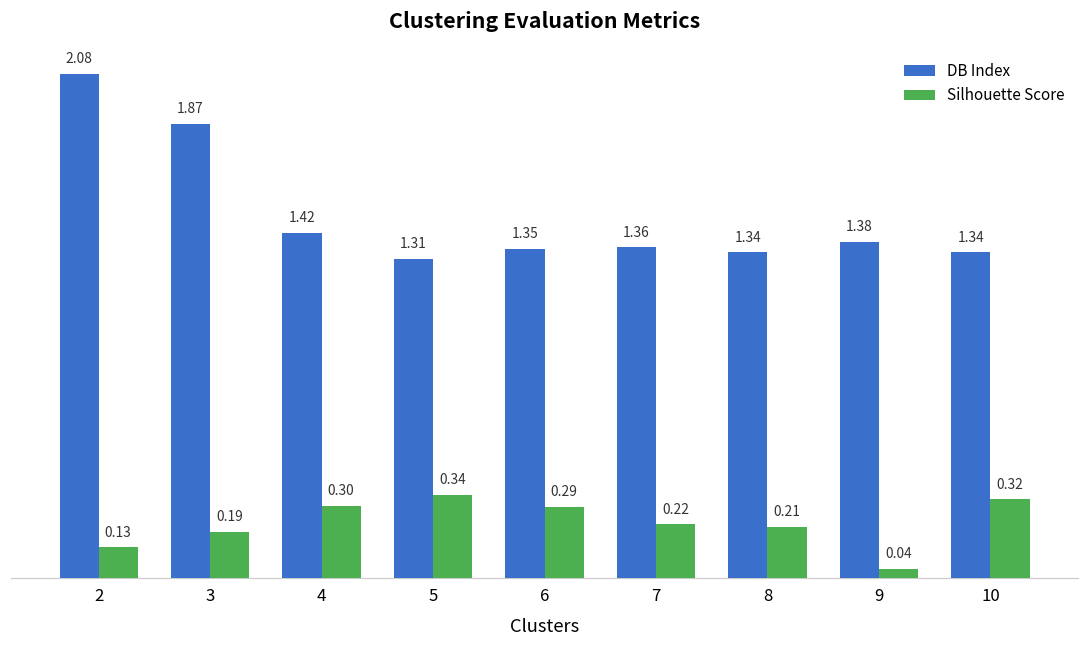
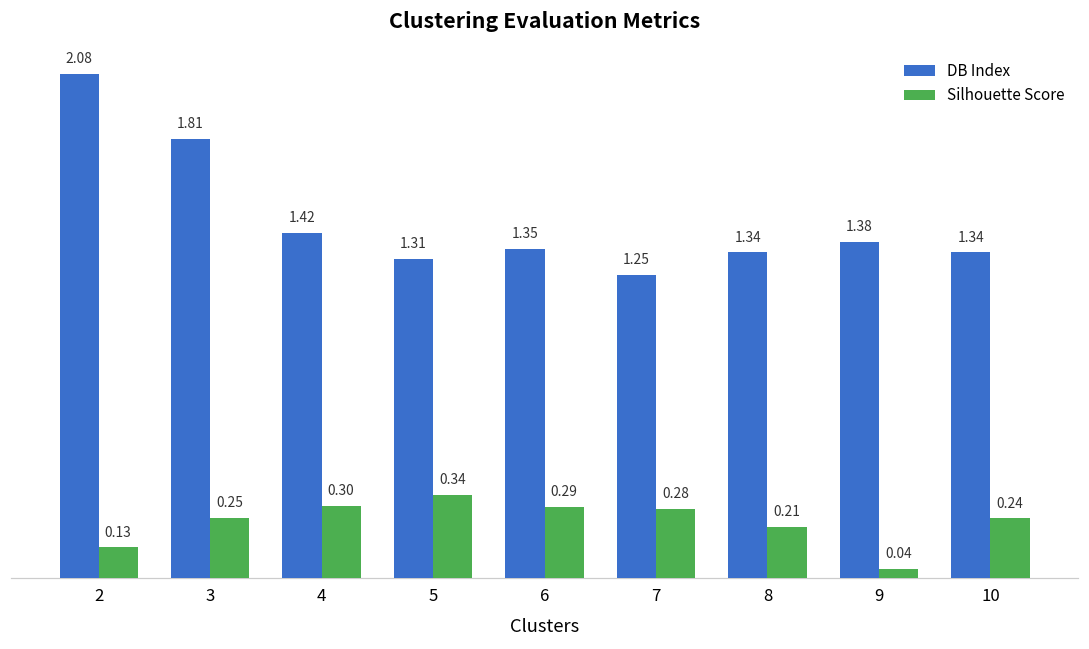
DB Index, 3: 1.87 -> 1.81
Silhouette Score, 3: 0.19 -> 0.25
DB Index, 7: 1.36 -> 1.25
Silhouette Score, 7: 0.22 -> 0.28
Silhouette Score, 10: 0.32 -> 0.24
